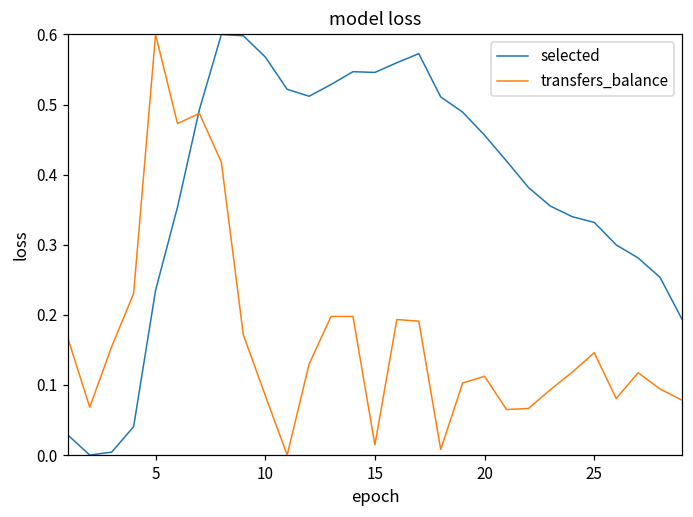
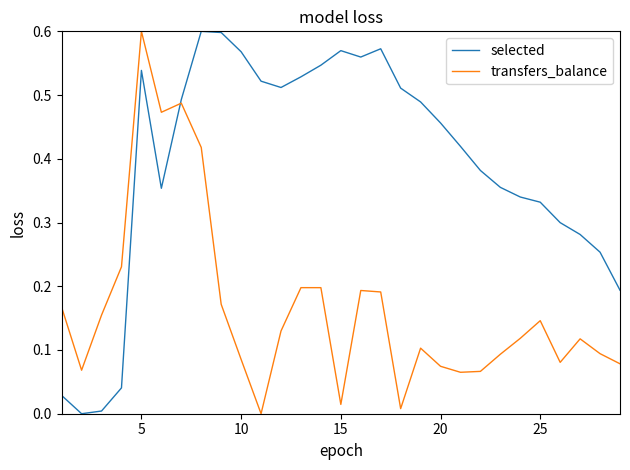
selected, 5: 0.23 -> 0.54
selected, 15: 0.55 -> 0.57
transfers_balance, 20: 0.11 -> 0.07
